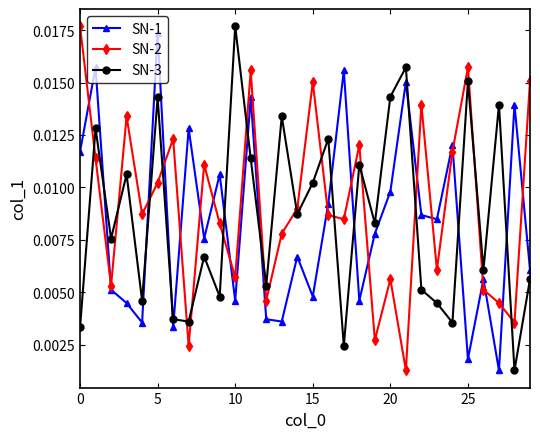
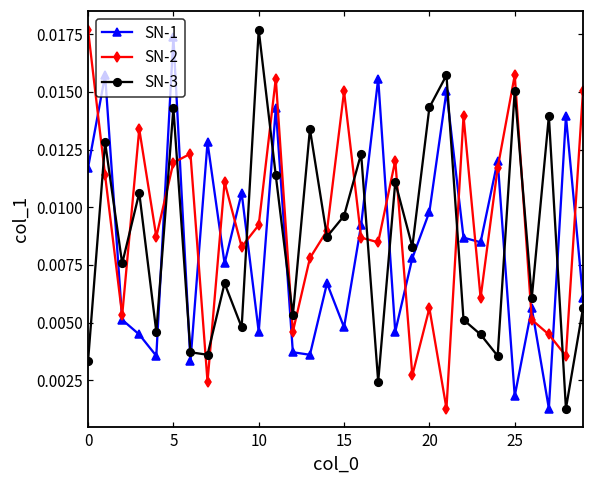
SN-2, 5: 0.0102 -> 0.0119
SN-2, 10: 0.0057 -> 0.0092
SN-3, 15: 0.0102 -> 0.0096
